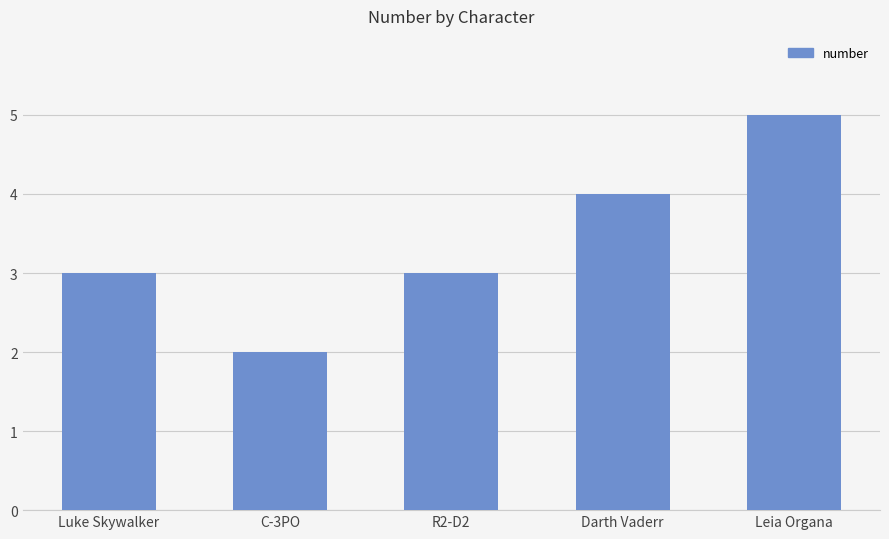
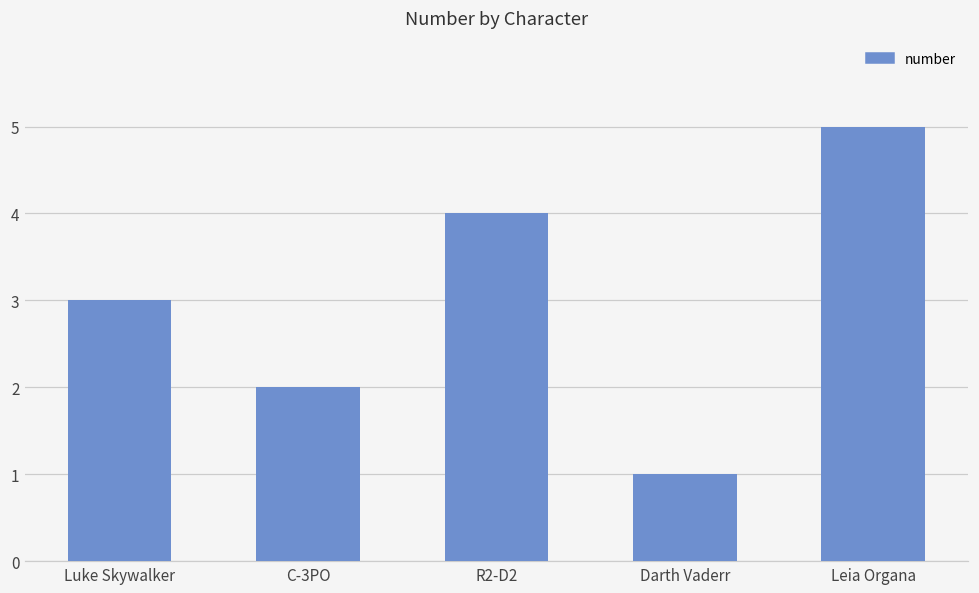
R2-D2: 3 -> 4
Darth Vaderr: 4 -> 1
